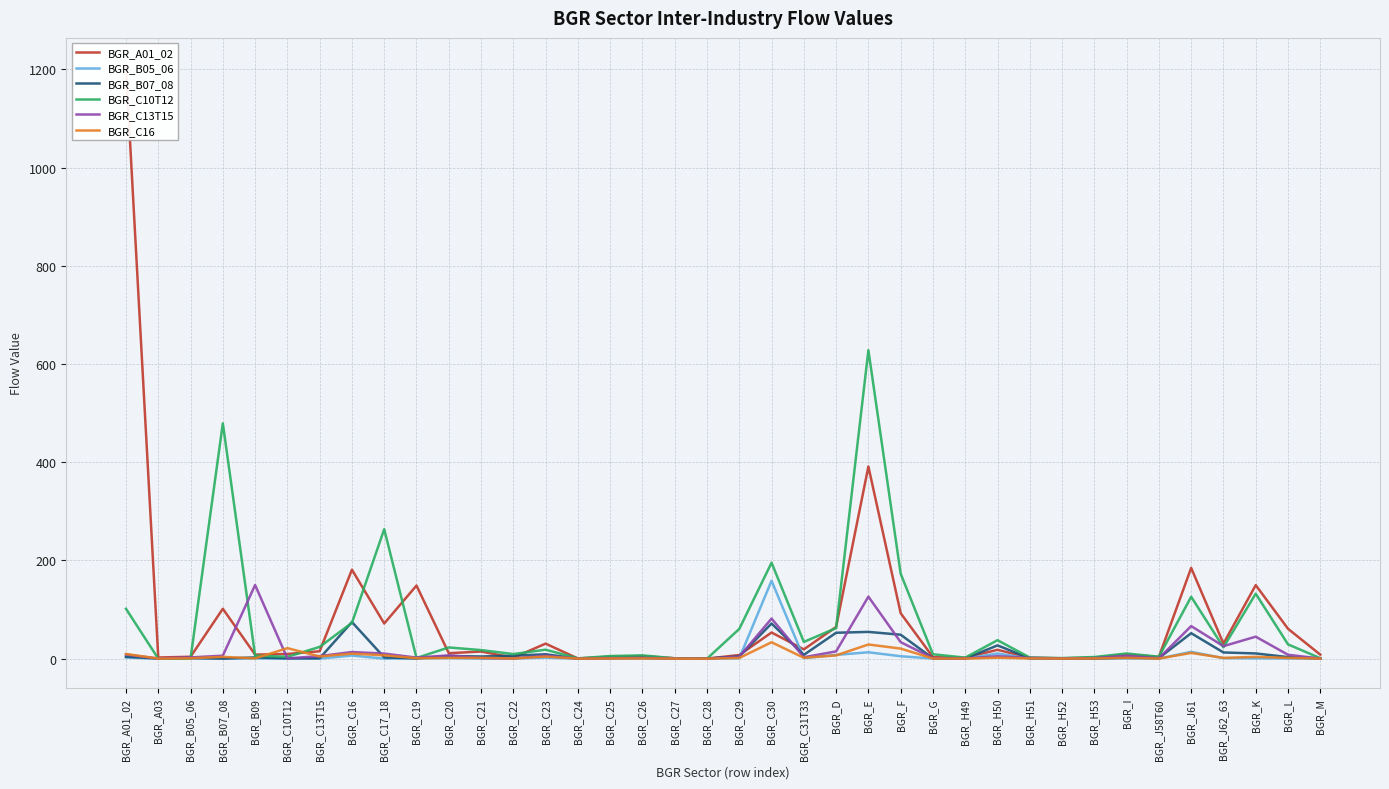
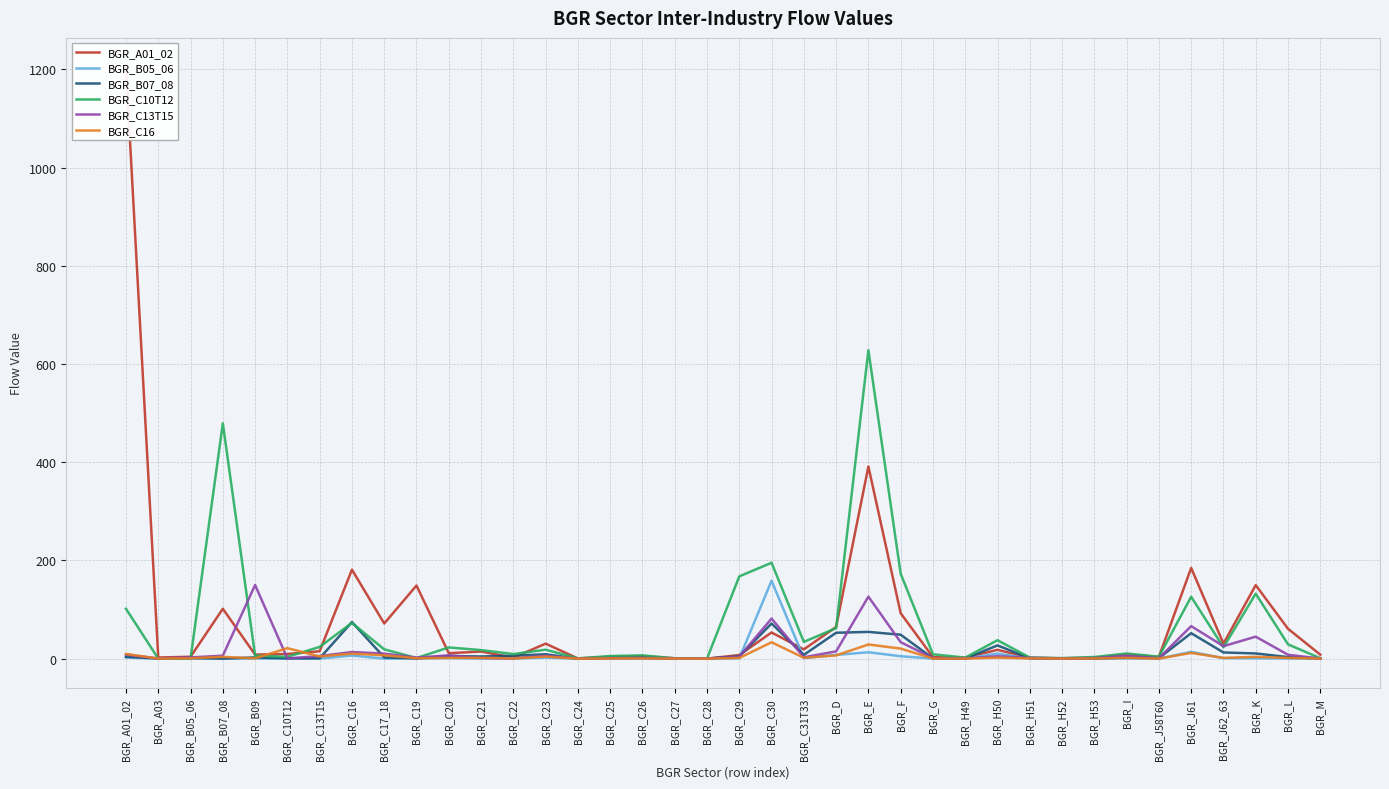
BGR_C10T12, BGR_C17_18: 260 -> 20
BGR_C10T12, BGR_C29: 60 -> 170
